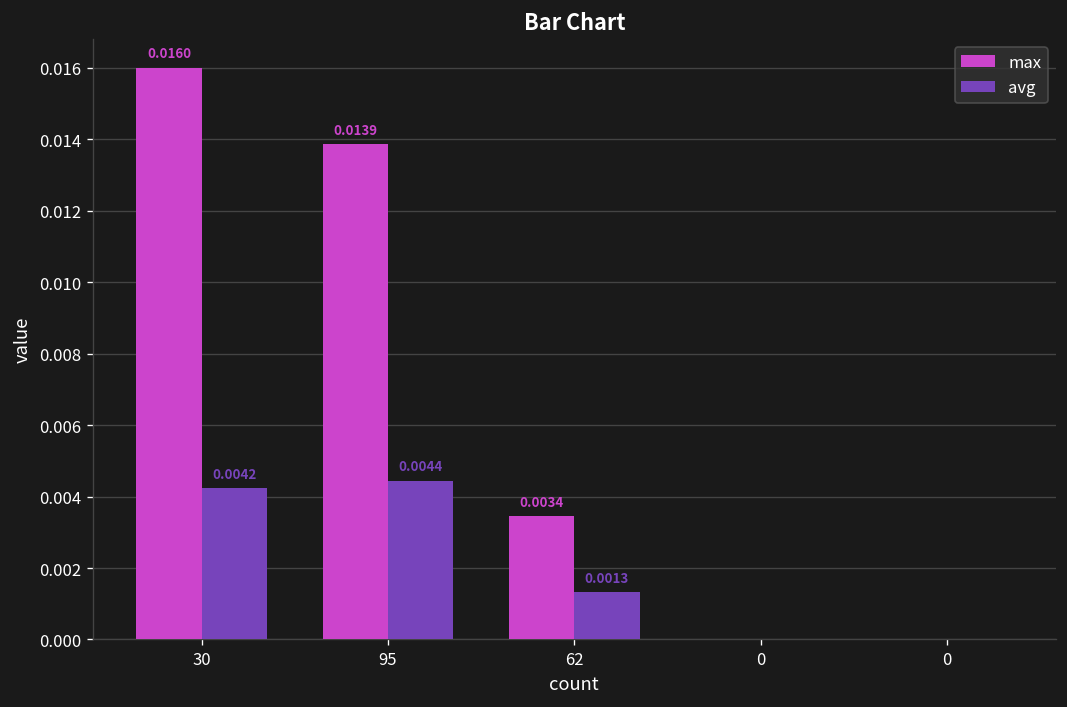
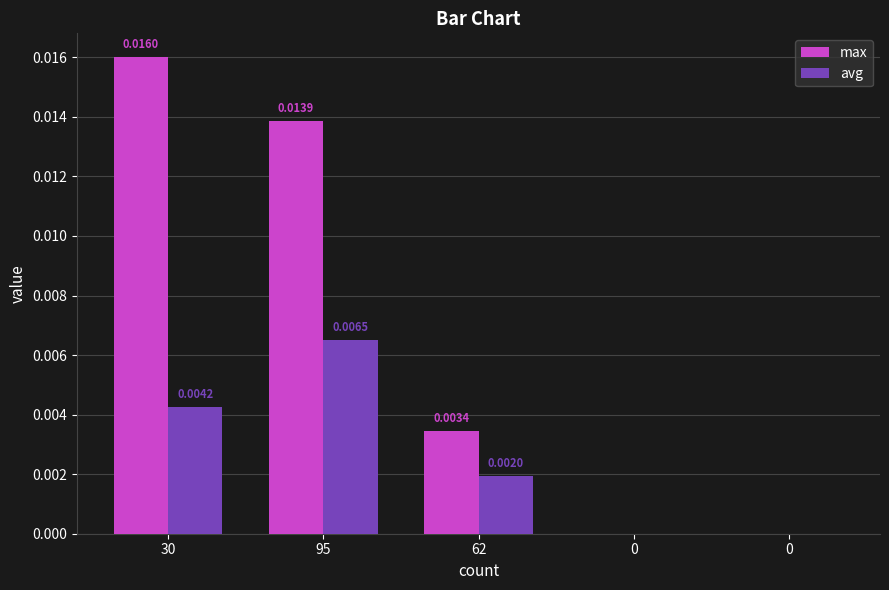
avg, 95: 0.0044 -> 0.0065
avg, 62: 0.0013 -> 0.0020
